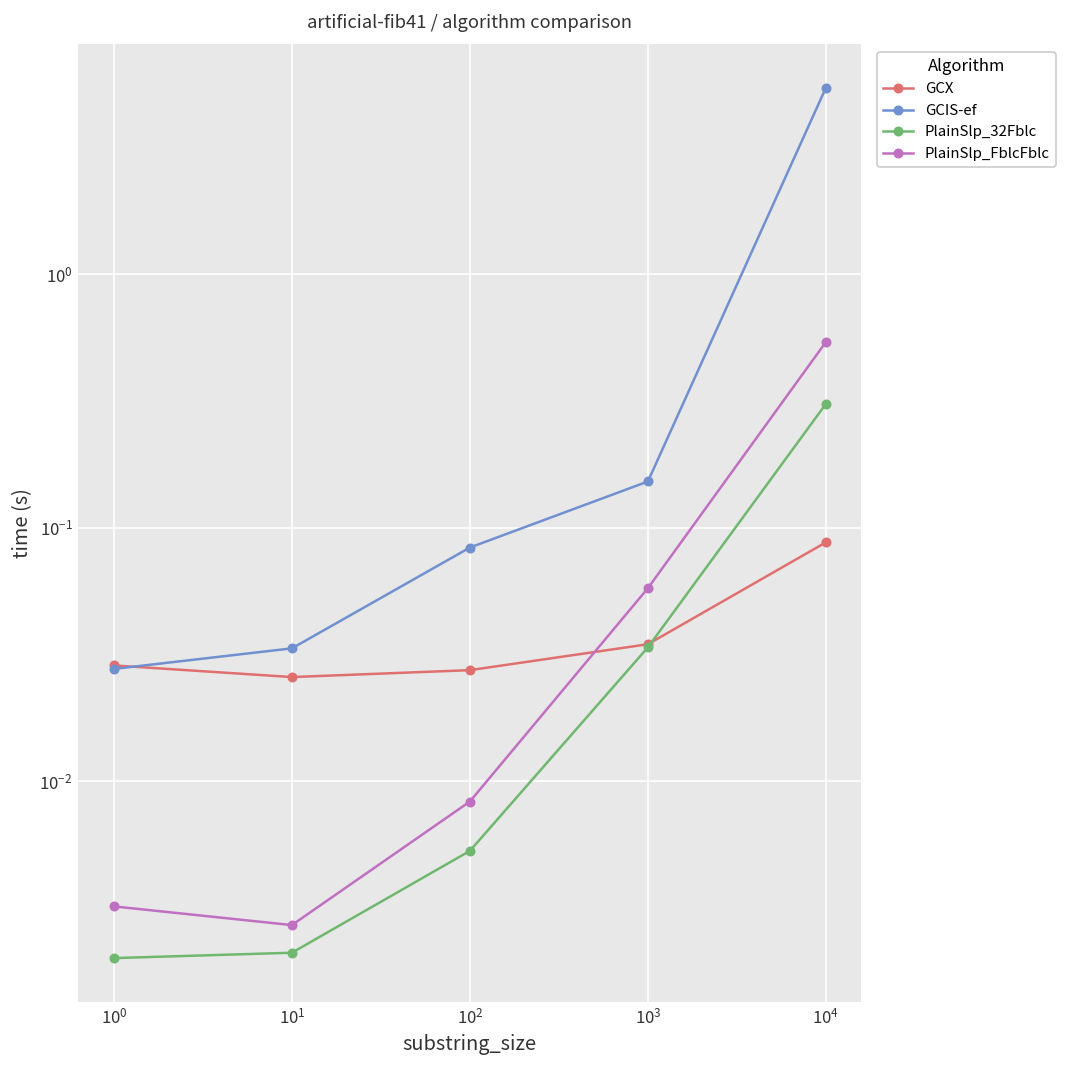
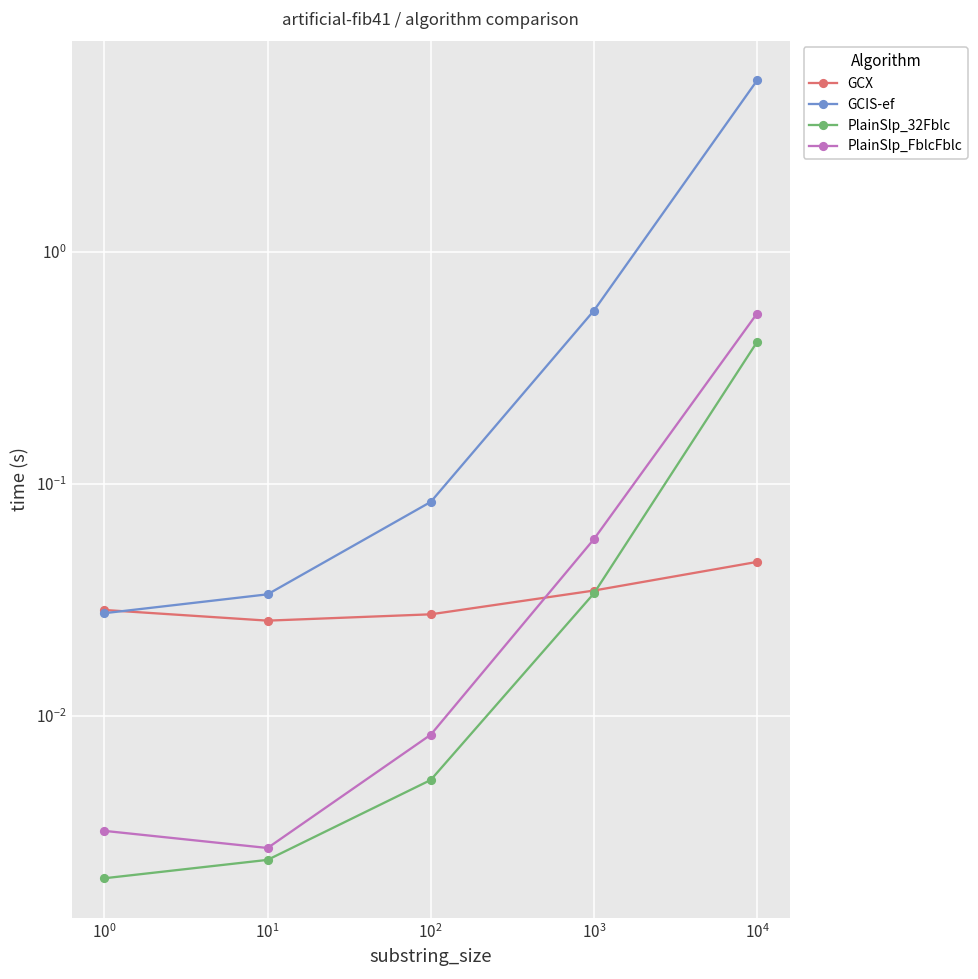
PlainSlp_32Fblc, 10^1: 0.0021 -> 0.0024
GCIS-ef, 10^3: 0.15 -> 0.56
GCX, 10^4: 0.088 -> 0.046
PlainSlp_32Fblc, 10^4: 0.31 -> 0.41
